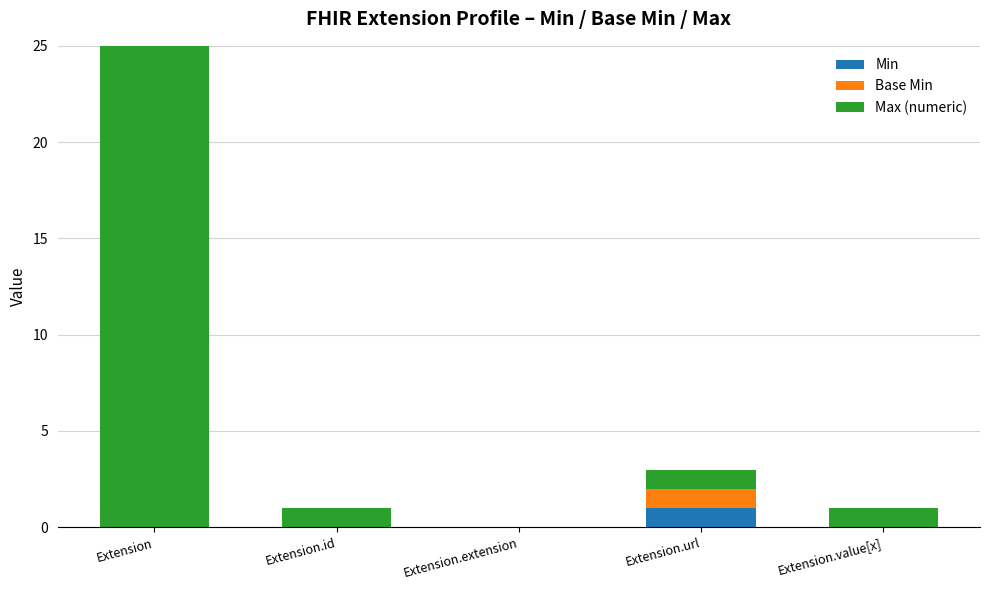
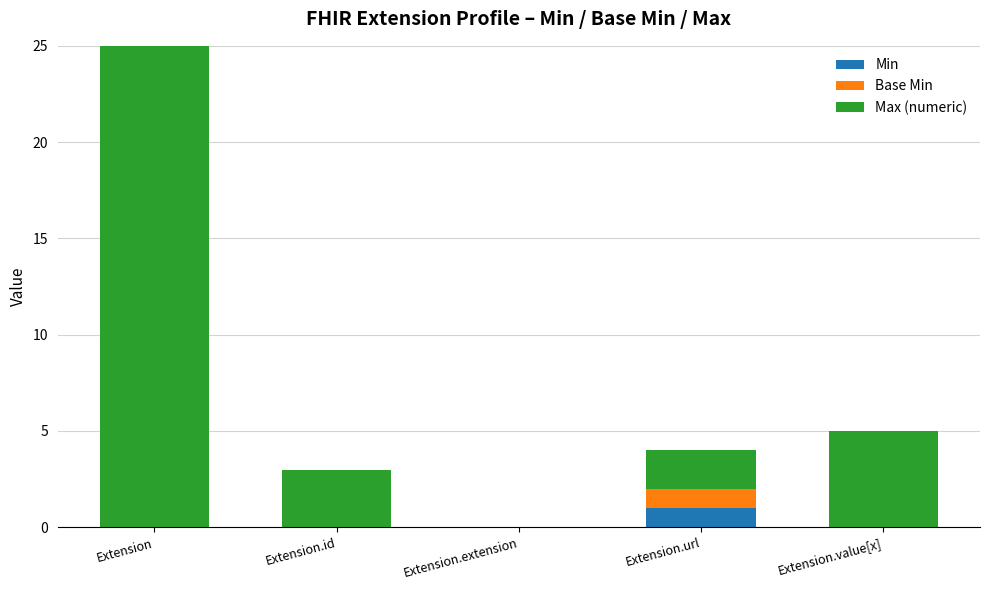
Max (numeric), Extension.id: 1 -> 3
Max (numeric), Extension.url: 1 -> 2
Max (numeric), Extension.value[x]: 1 -> 5
